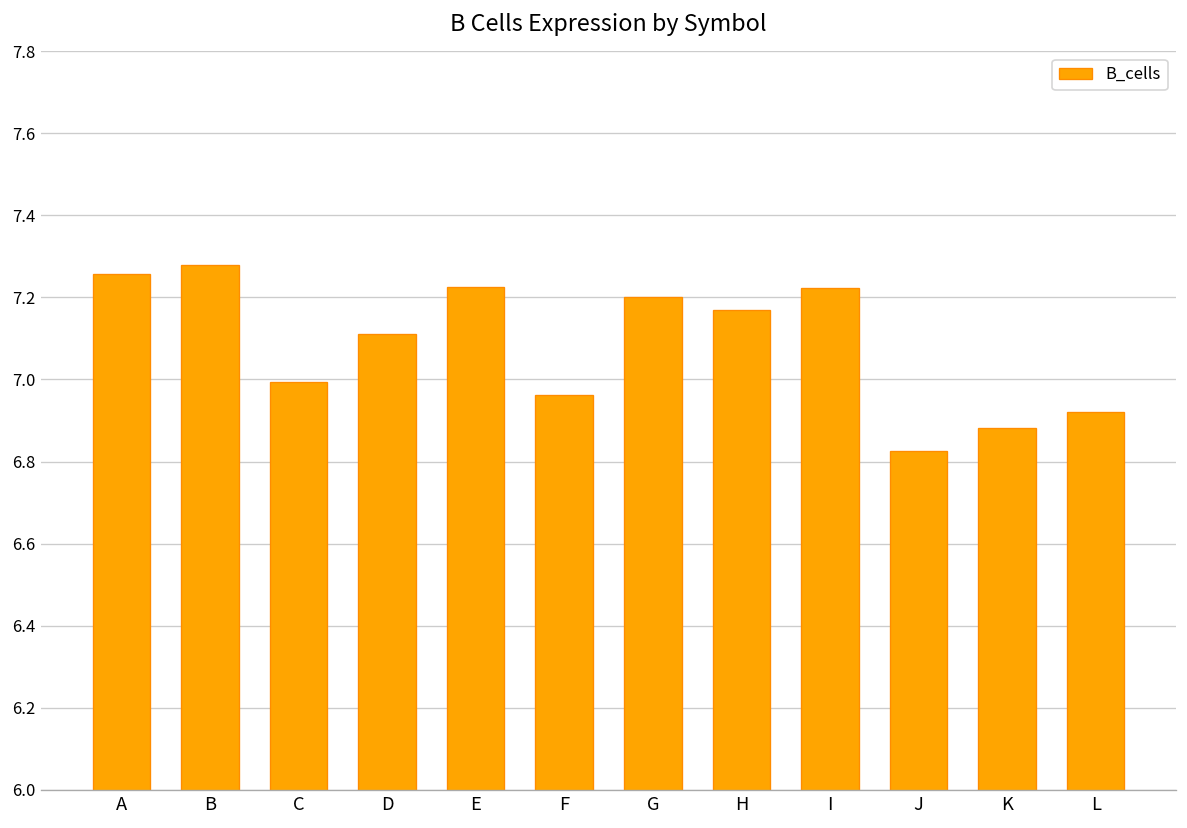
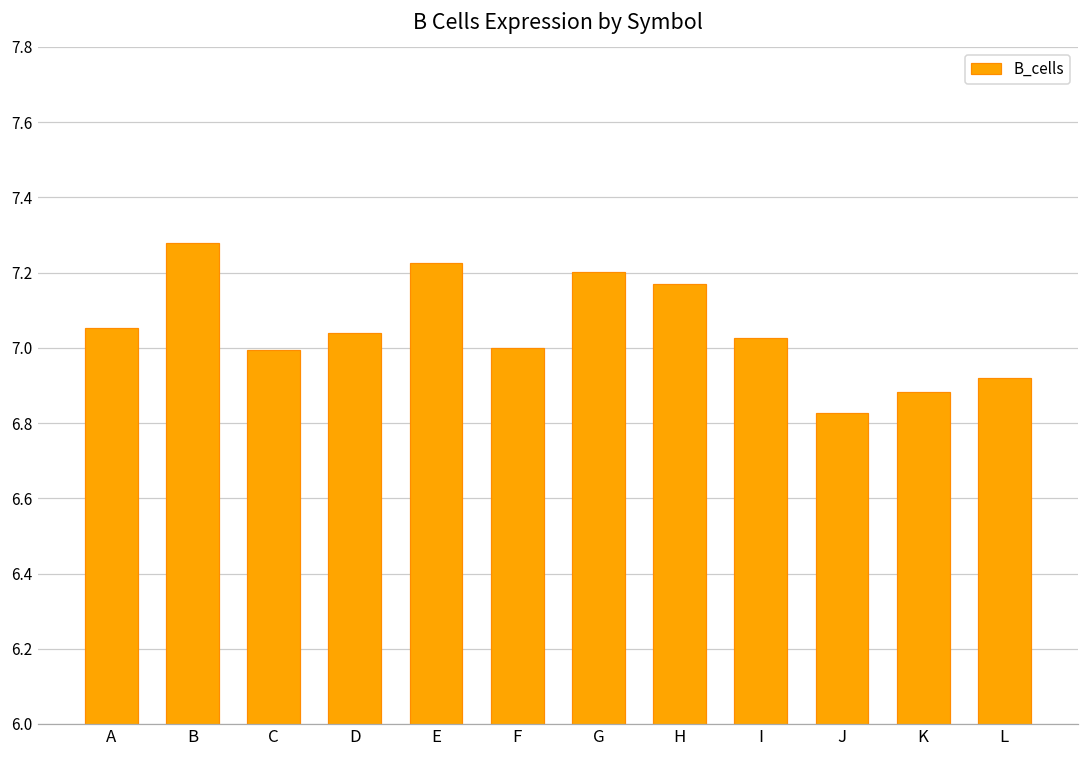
A: 7.26 -> 7.05
D: 7.11 -> 7.04
F: 6.96 -> 7.00
I: 7.22 -> 7.03
